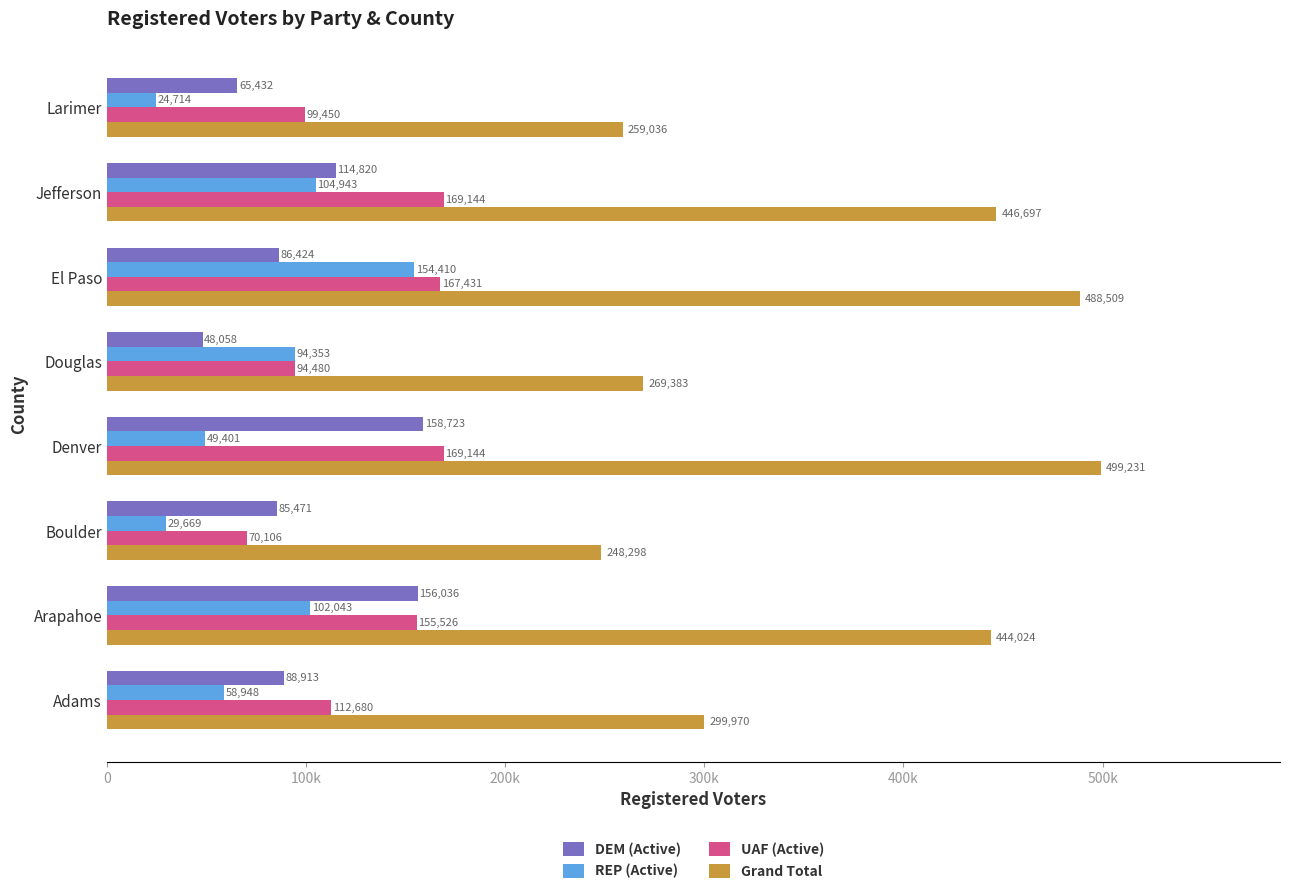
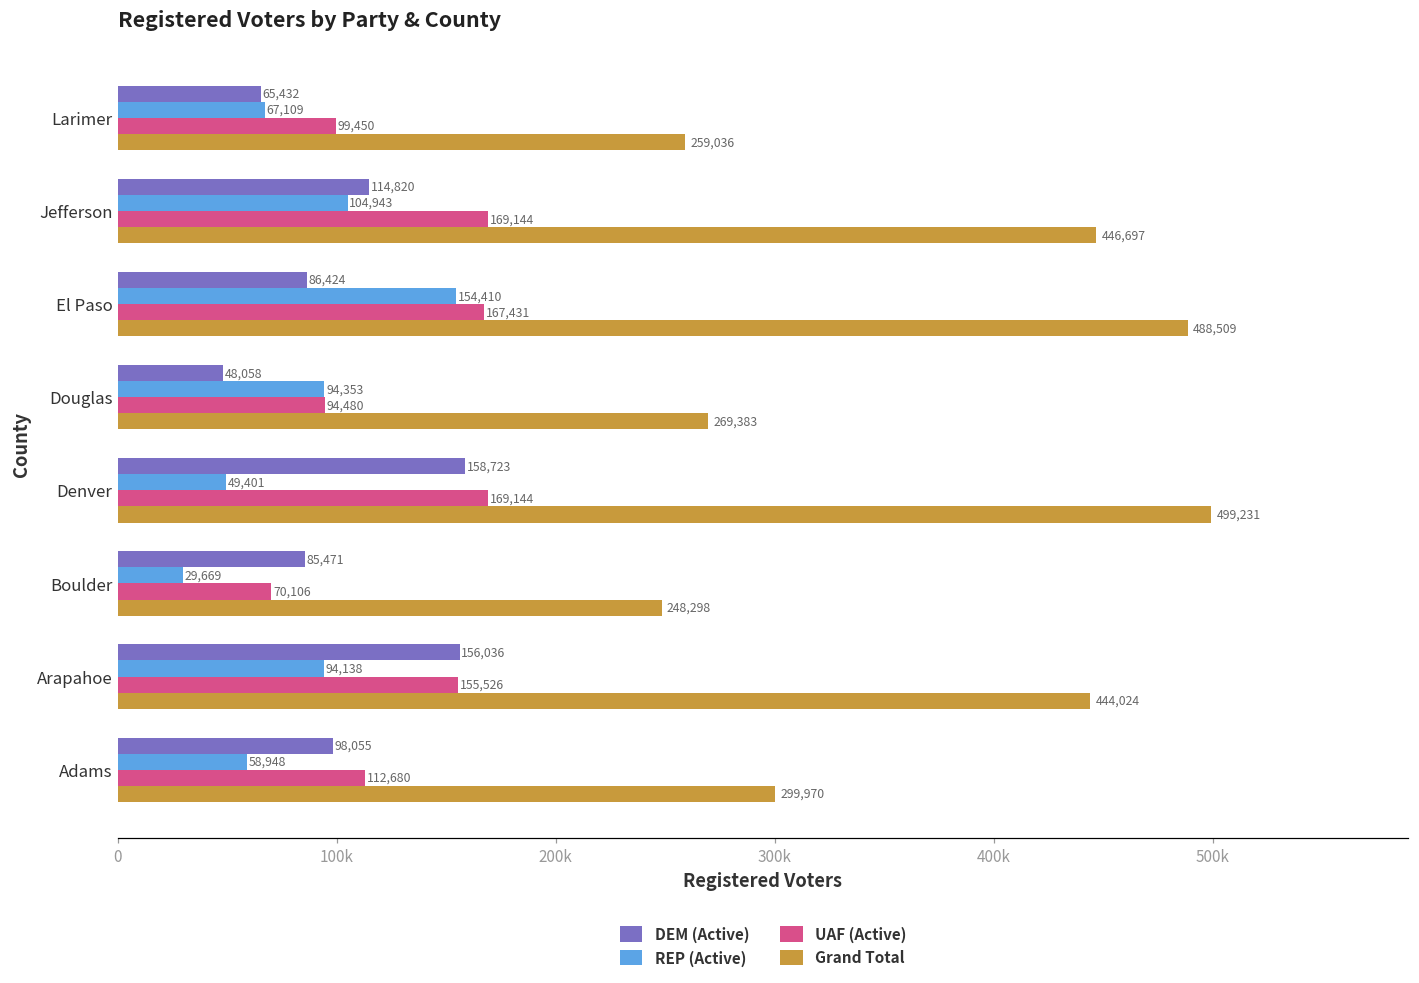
REP (Active), Larimer: 24,714 -> 67,109
REP (Active), Arapahoe: 102,043 -> 94,138
DEM (Active), Adams: 88,913 -> 98,055
